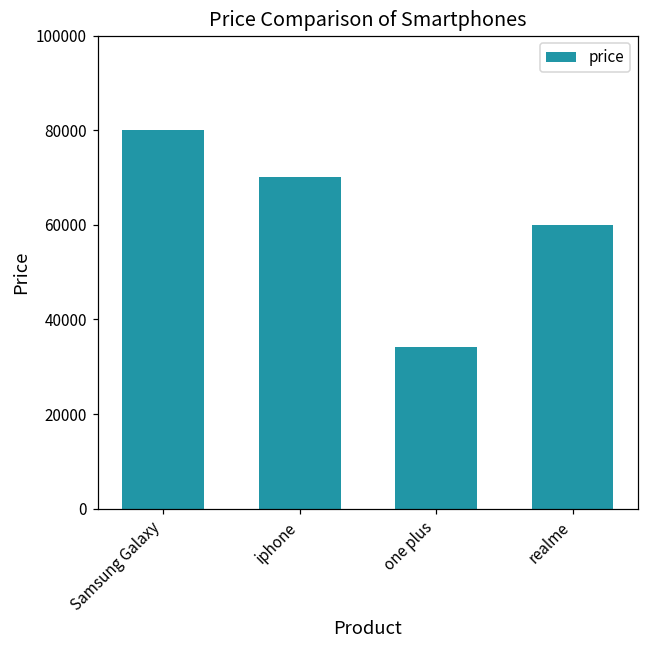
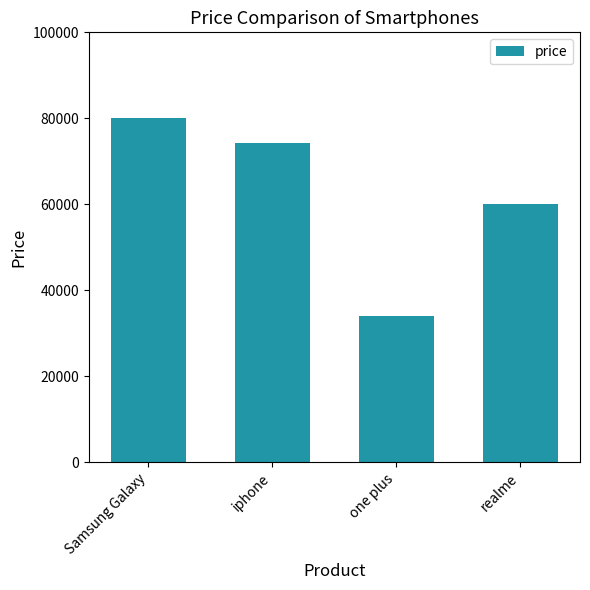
iphone: 70000 -> 74000
